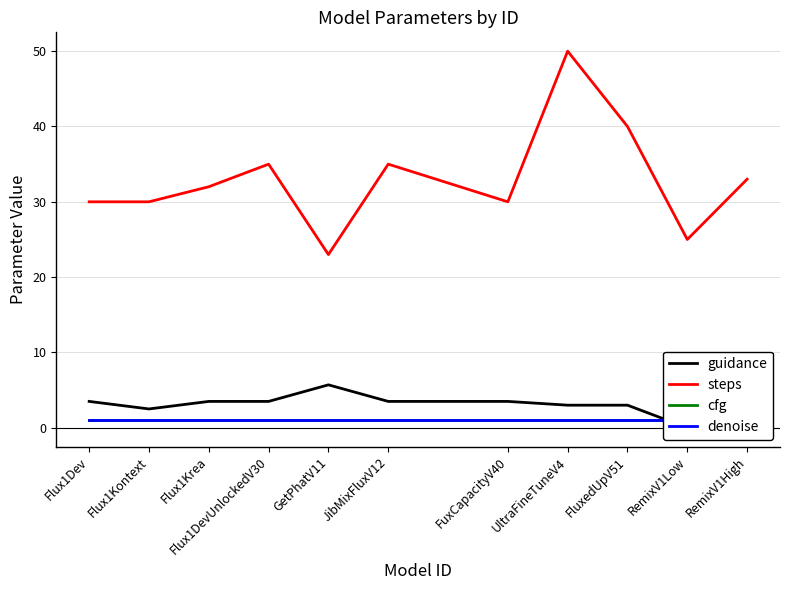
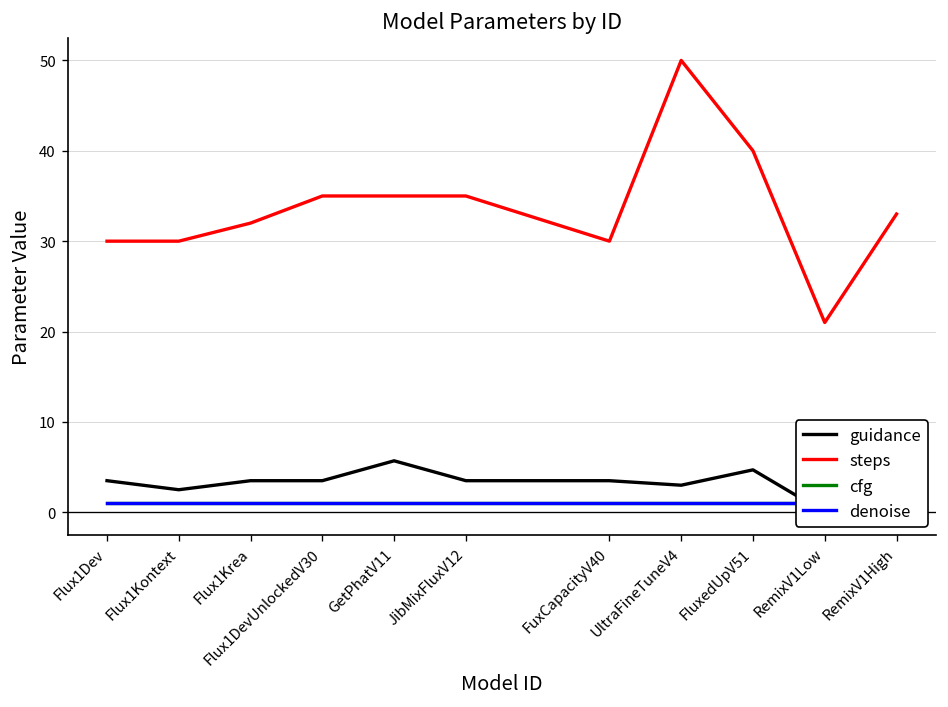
steps, GetPhatV11: 23 -> 35
guidance, FluxedUpV51: 3 -> 5
steps, RemixV1Low: 25 -> 21
